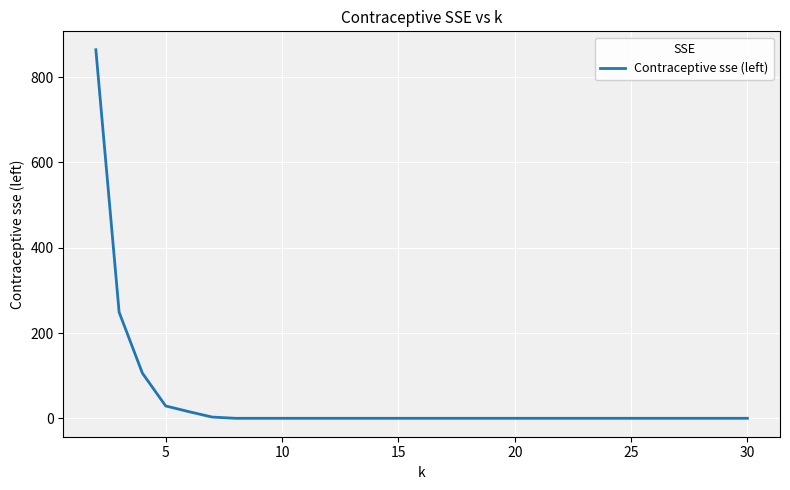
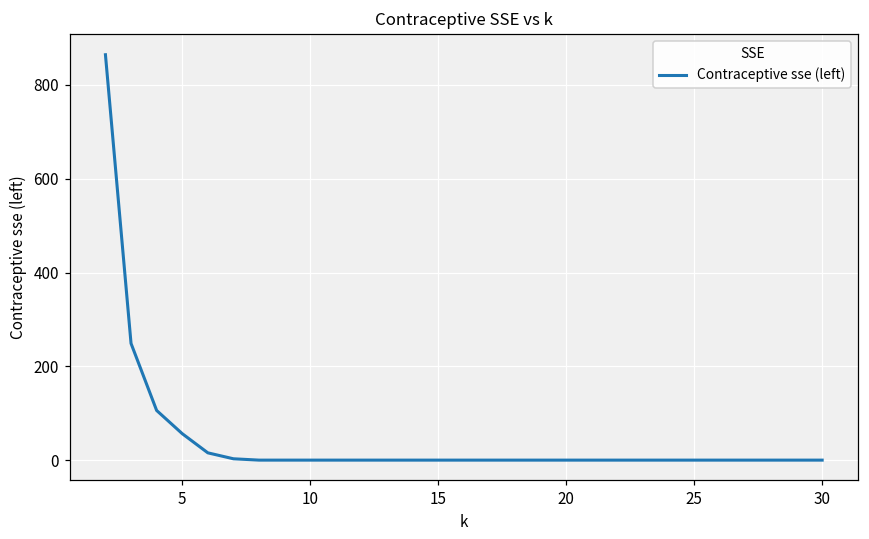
5: 30 -> 60
